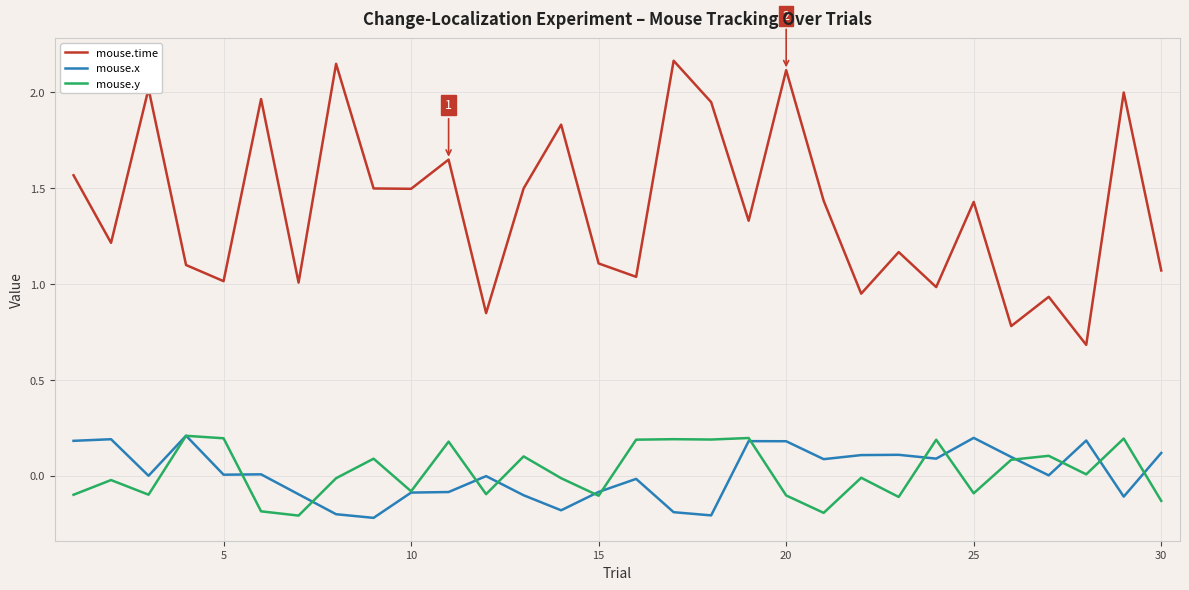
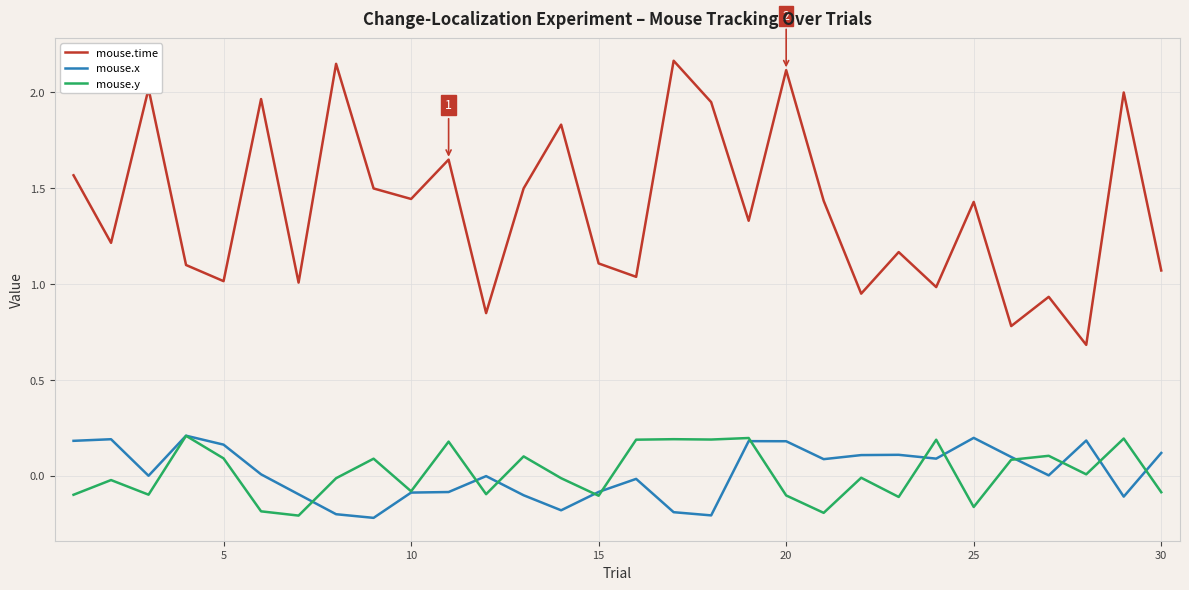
mouse.x, 5: 0.01 -> 0.16
mouse.y, 5: 0.20 -> 0.09
mouse.time, 10: 1.50 -> 1.44
mouse.y, 25: -0.09 -> -0.16
mouse.y, 30: -0.13 -> -0.09
